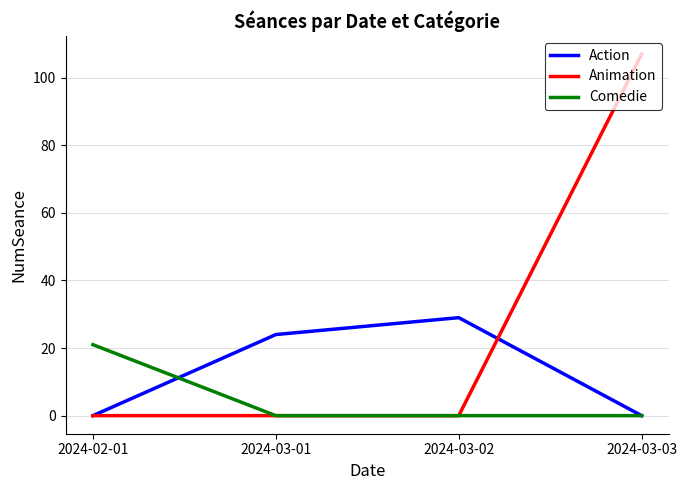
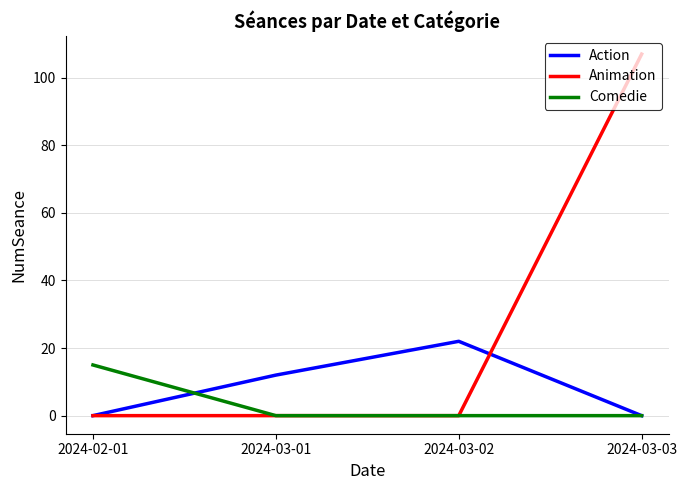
Comedie, 2024-02-01: 21 -> 15
Action, 2024-03-01: 24 -> 12
Action, 2024-03-02: 29 -> 22
